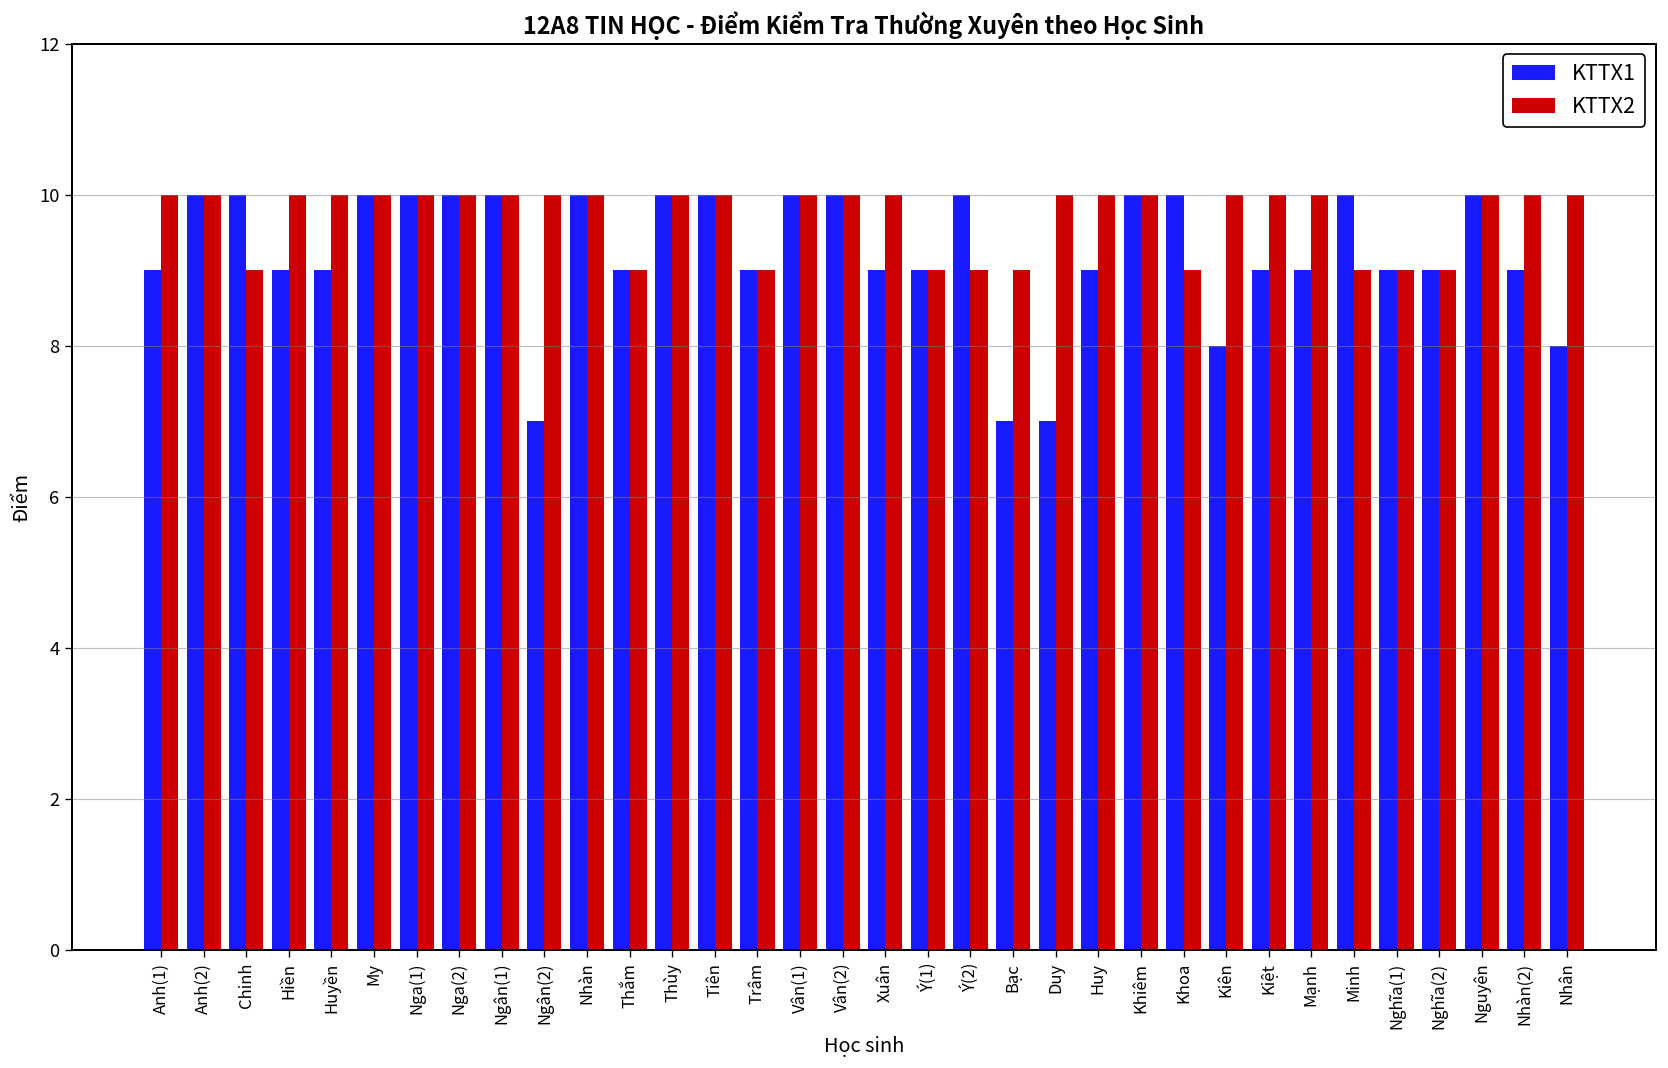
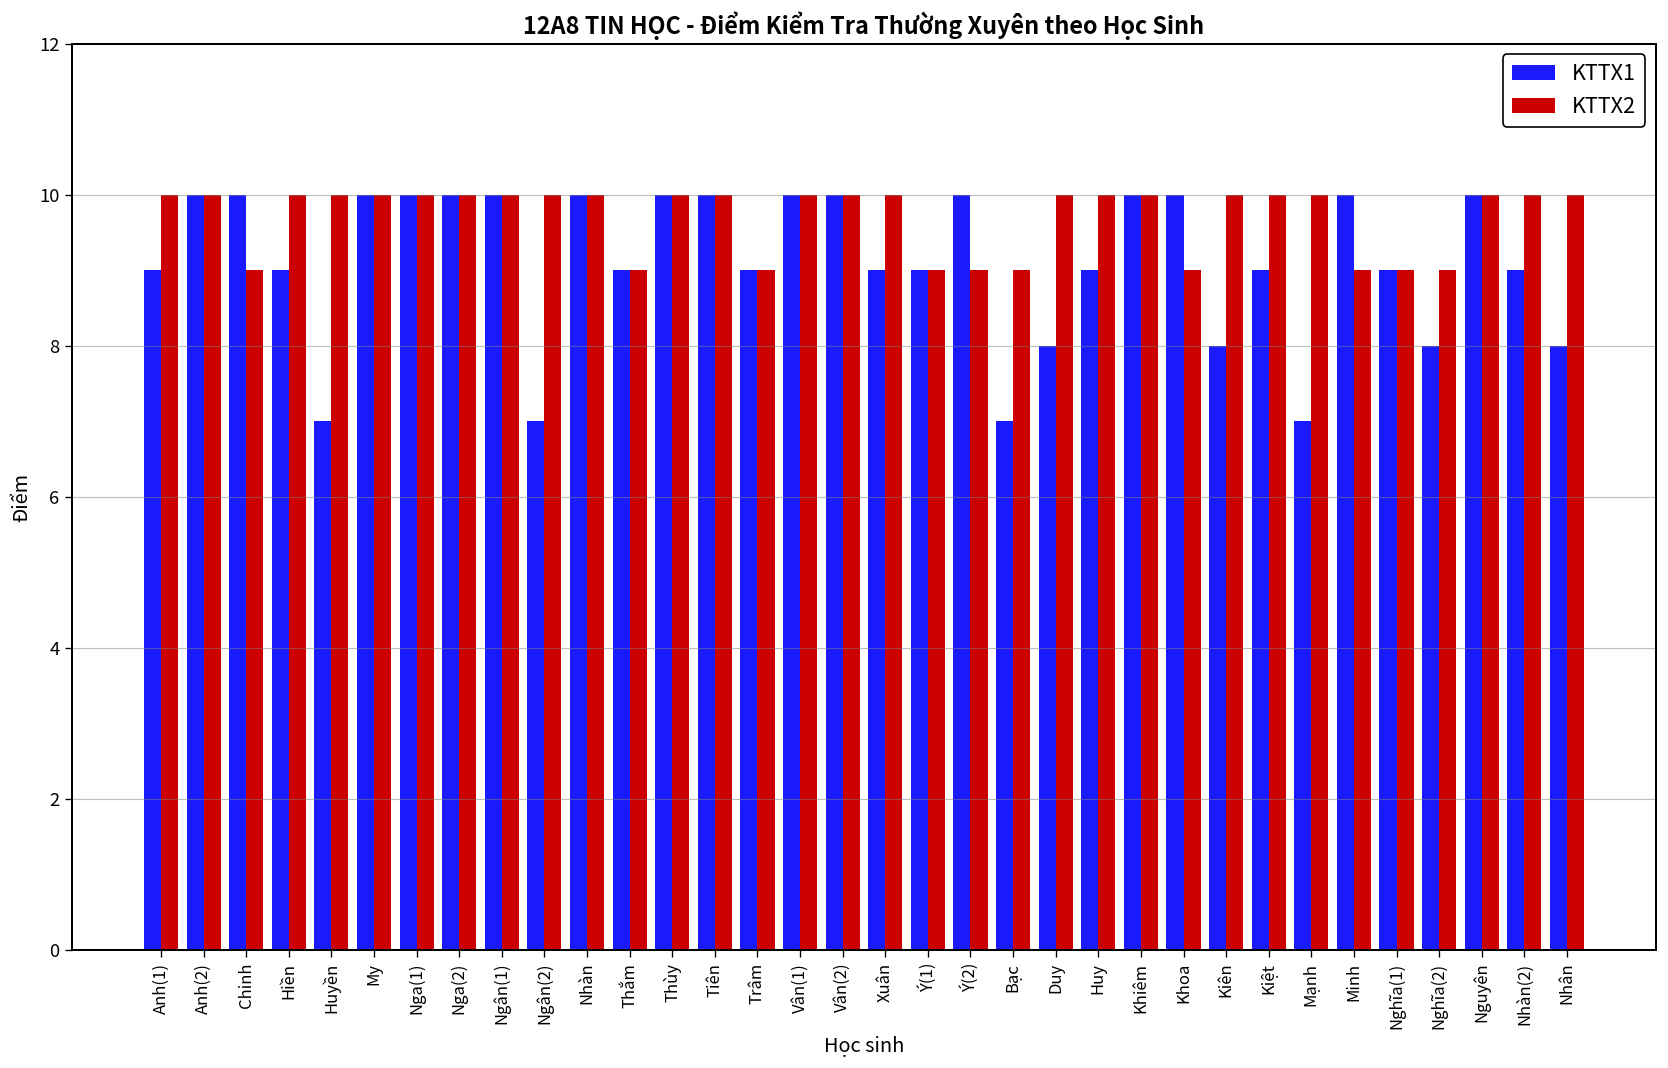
KTTX1, Huyền: 9 -> 7
KTTX1, Duy: 7 -> 8
KTTX1, Mạnh: 9 -> 7
KTTX1, Nghĩa(2): 9 -> 8
